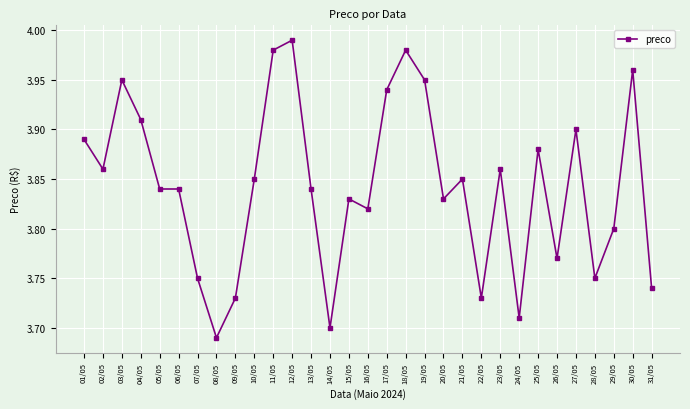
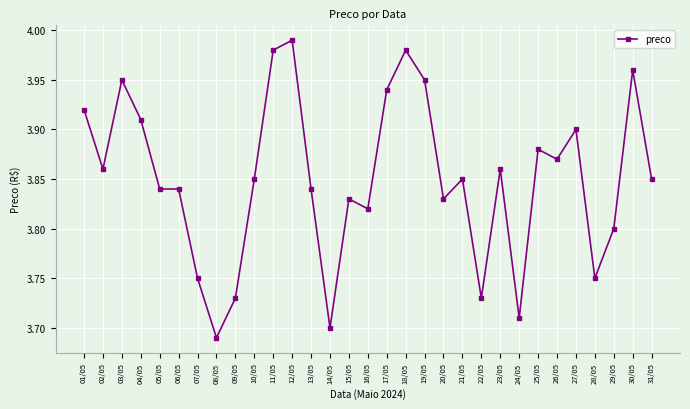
01/05: 3.89 -> 3.92
26/05: 3.77 -> 3.87
31/05: 3.74 -> 3.85
